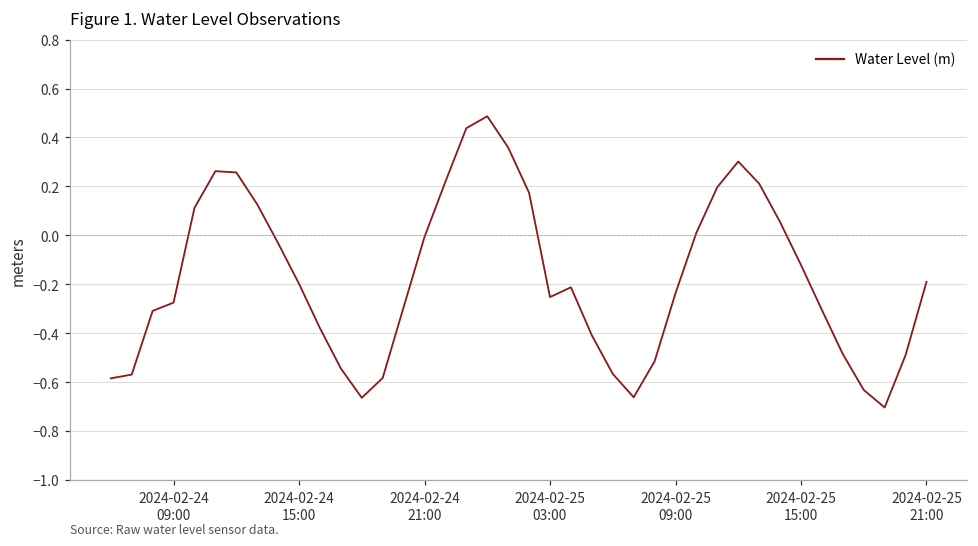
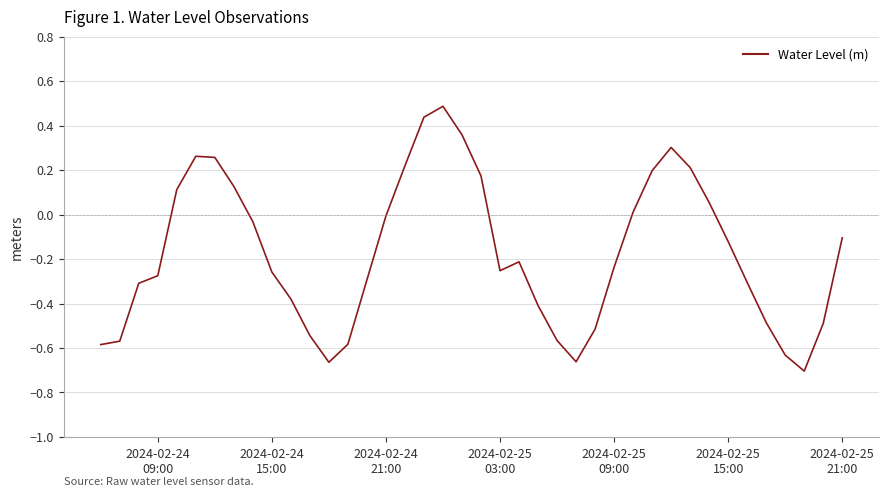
2024-02-24 15:00: -0.20 -> -0.26
2024-02-25 21:00: -0.19 -> -0.10
